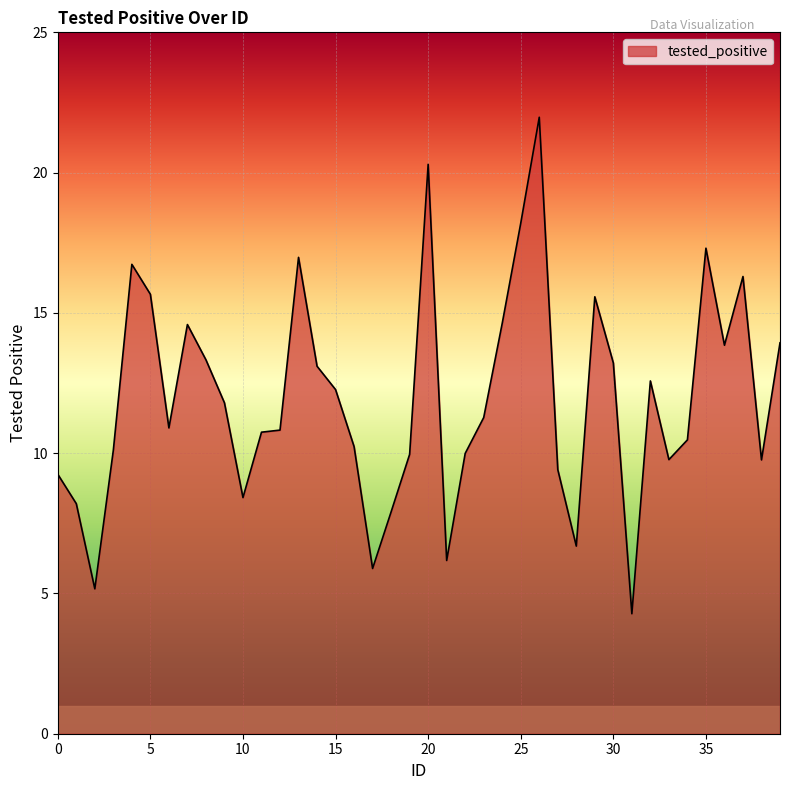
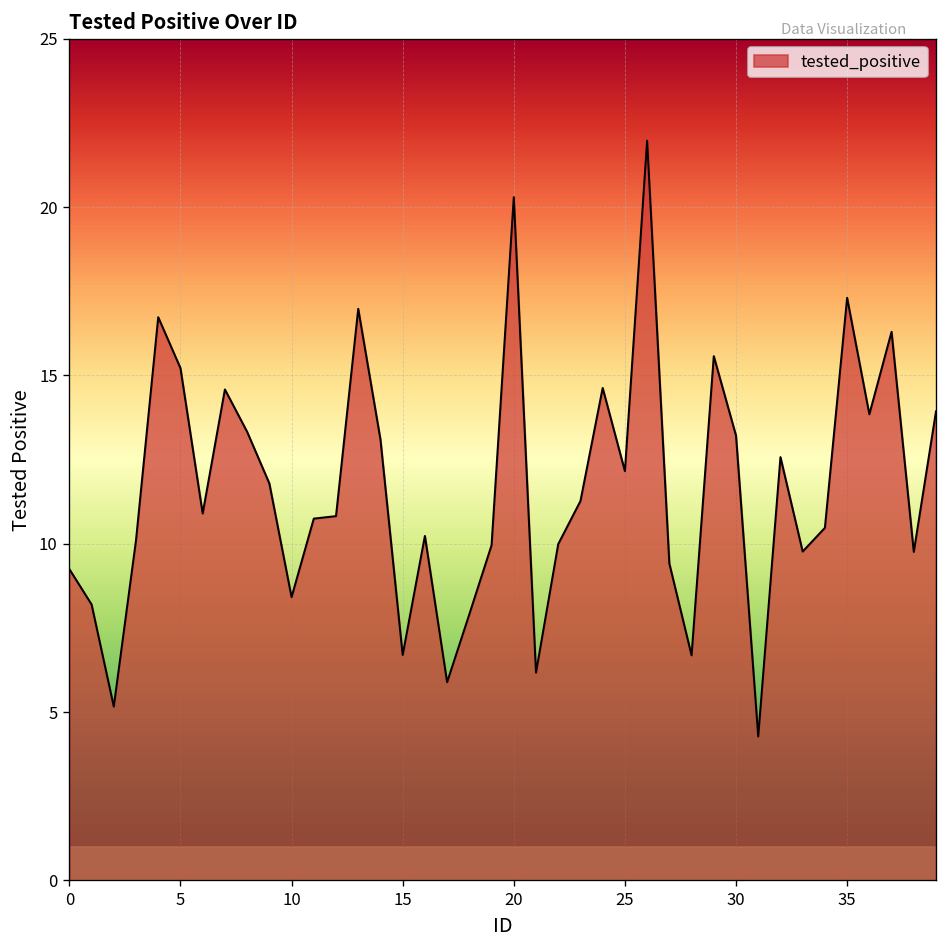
5: 15.7 -> 15.2
15: 12.3 -> 6.7
25: 18.2 -> 12.2
